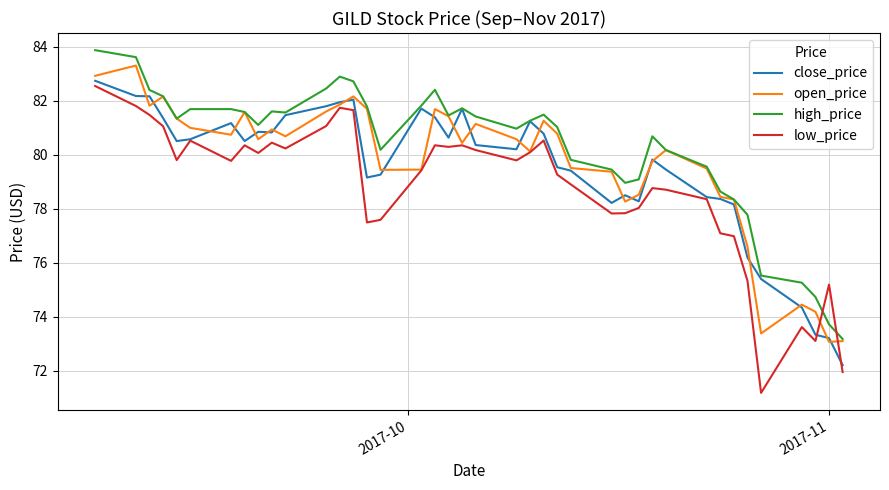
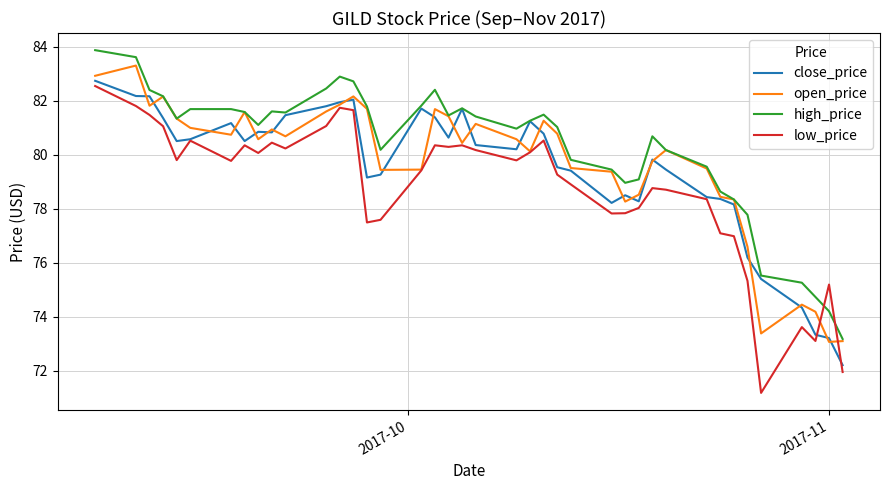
high_price, 2017-11: 73.7 -> 74.2
